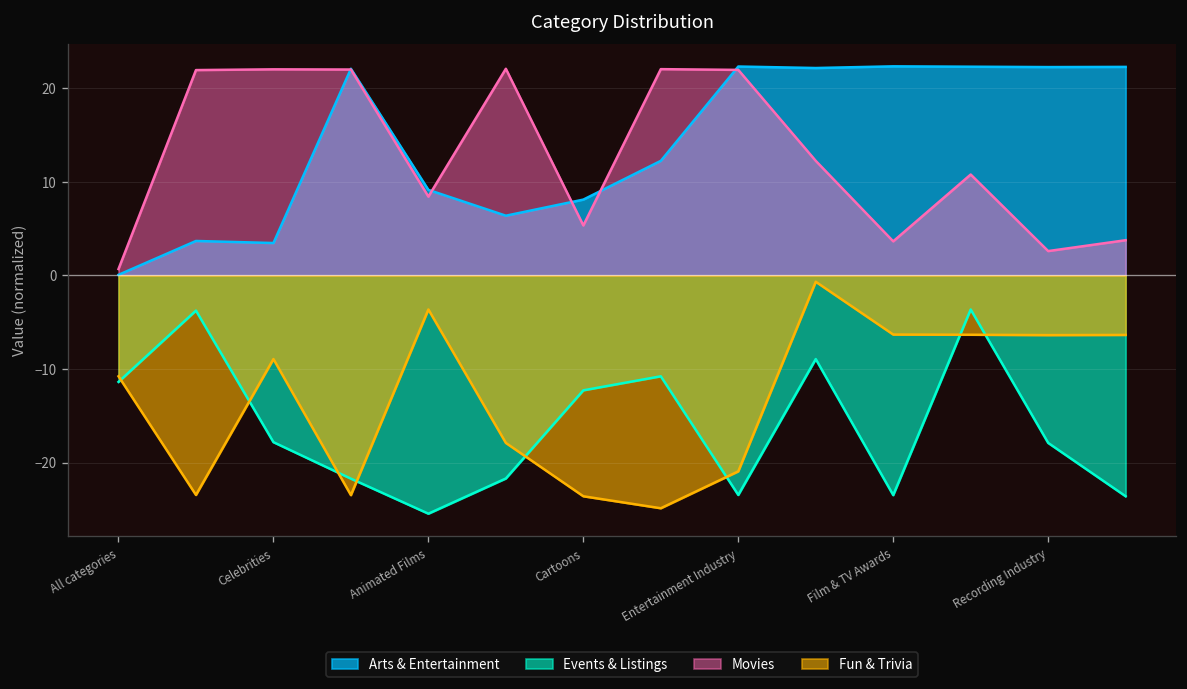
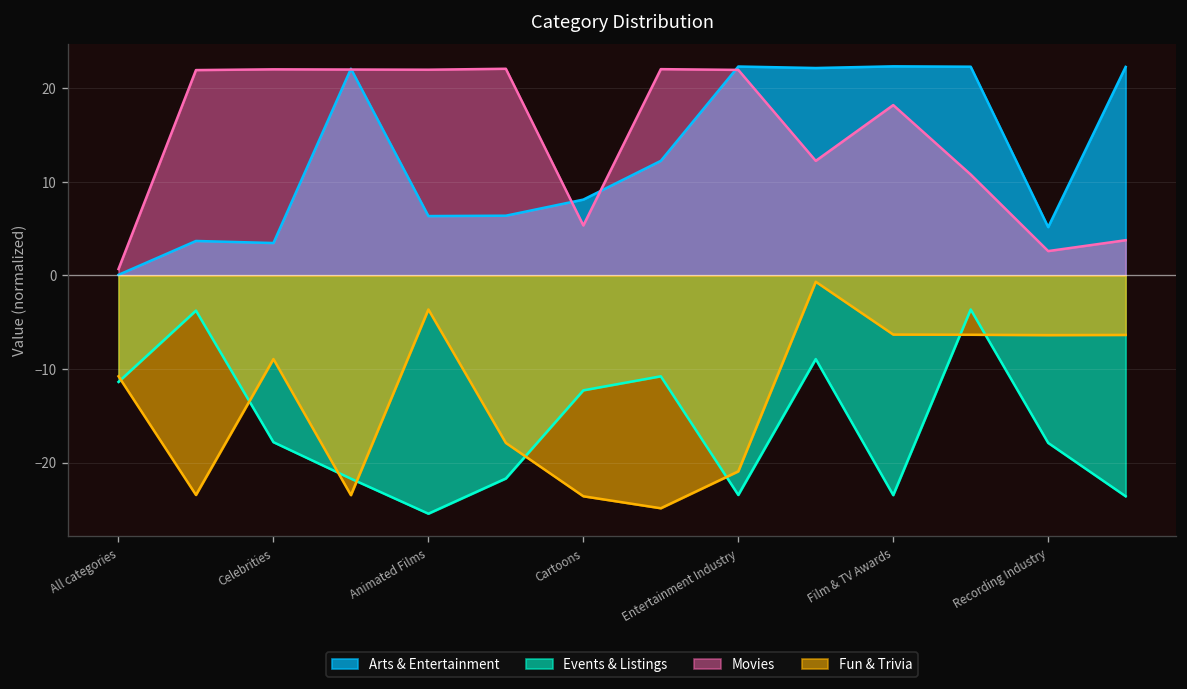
Arts & Entertainment, Animated Films: 9 -> 6
Movies, Animated Films: 8 -> 22
Movies, Film & TV Awards: 4 -> 18
Arts & Entertainment, Recording Industry: 22 -> 5
